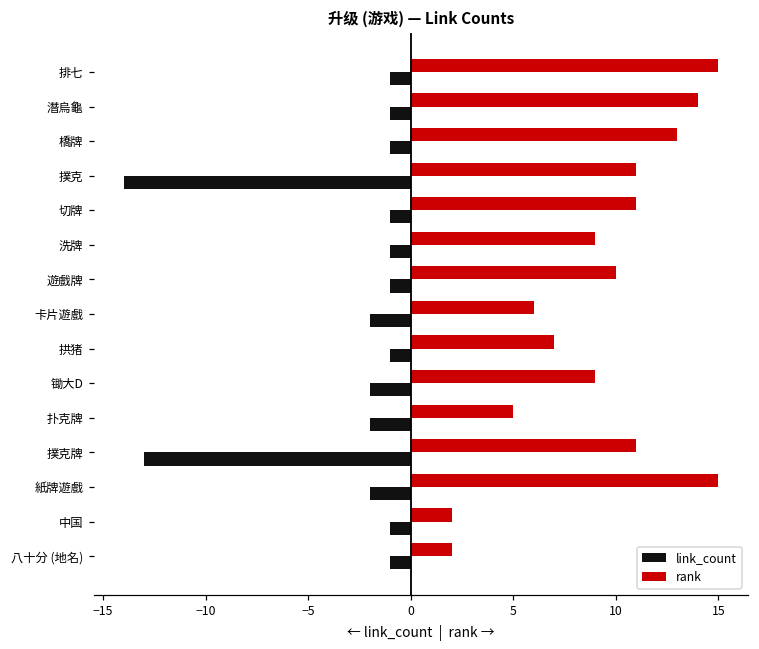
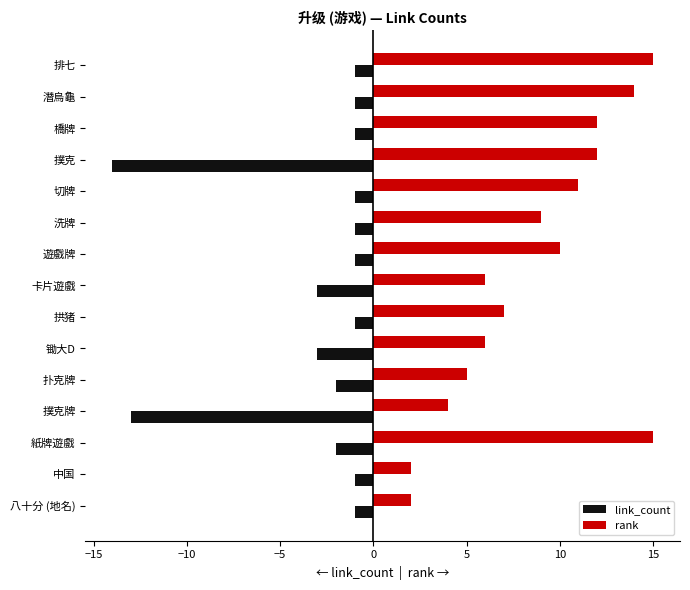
rank, 橋牌: 13 -> 12
rank, 撲克: 11 -> 12
link_count, 卡片遊戲: -2.0 -> -3.0
rank, 锄大D: 9 -> 6
link_count, 锄大D: -2.0 -> -3.0
rank, 撲克牌: 11 -> 4
